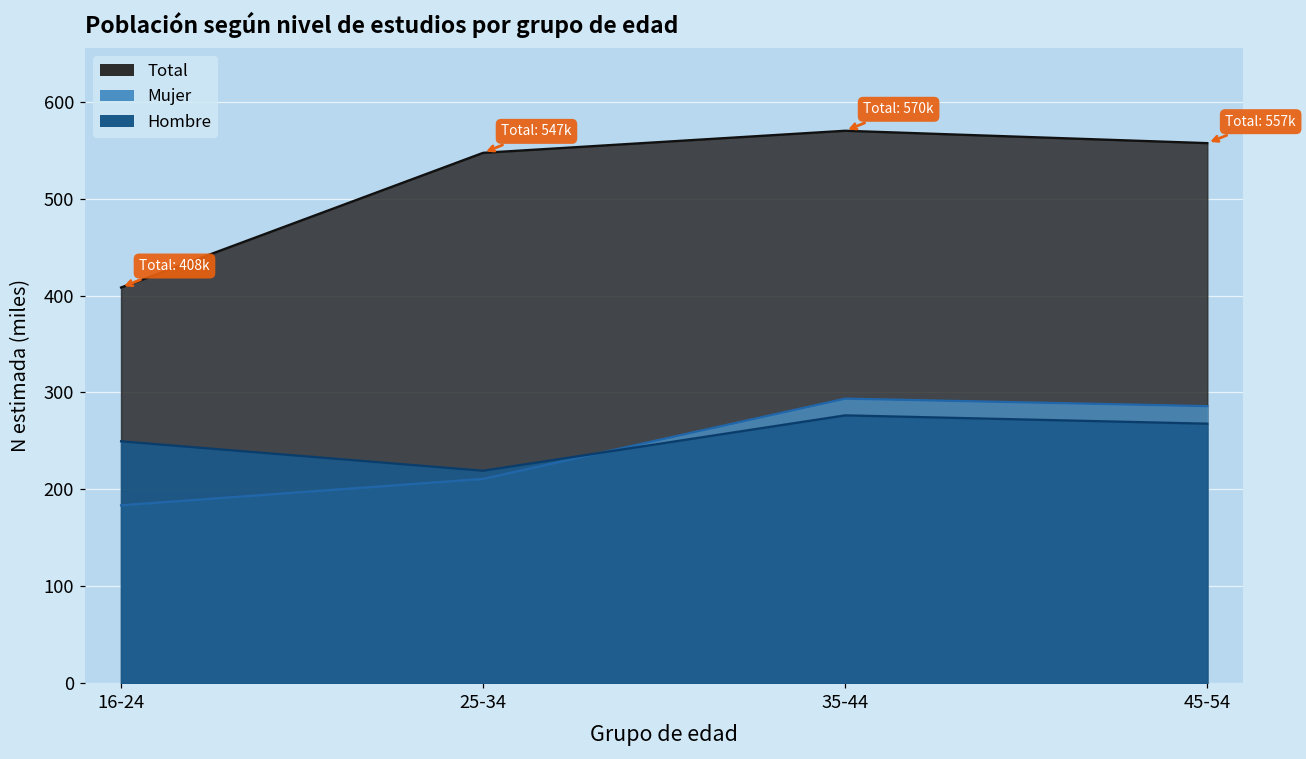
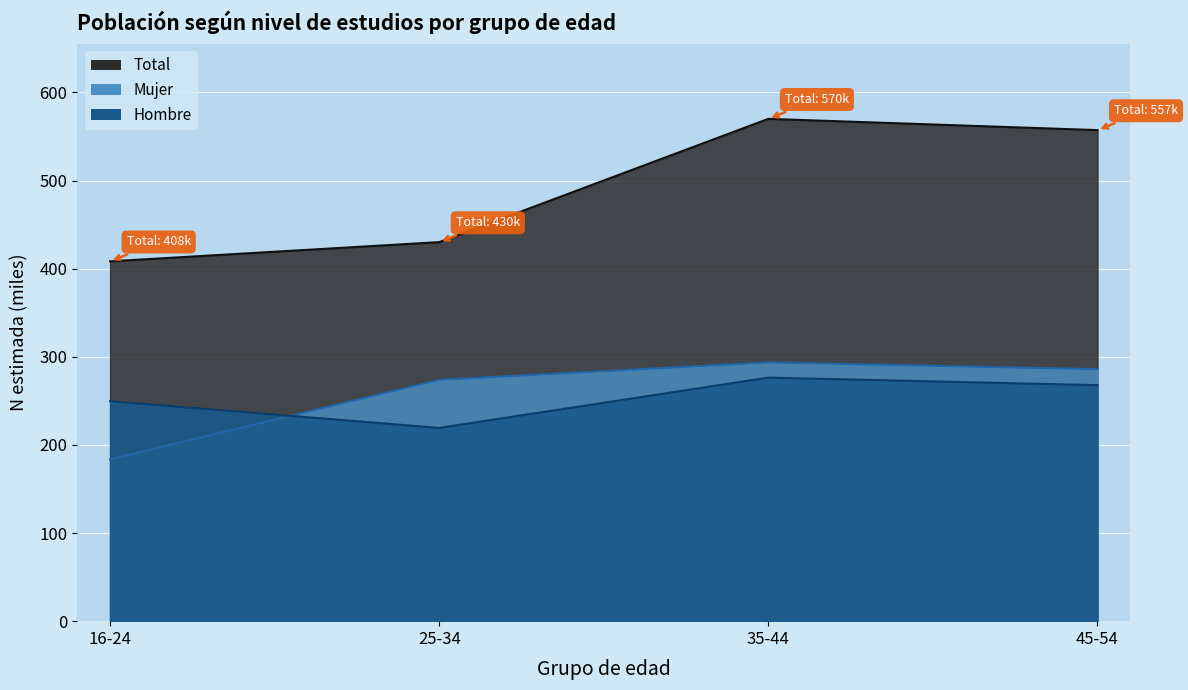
Total, 25-34: 547k -> 430k
Mujer, 25-34: 210 -> 270
